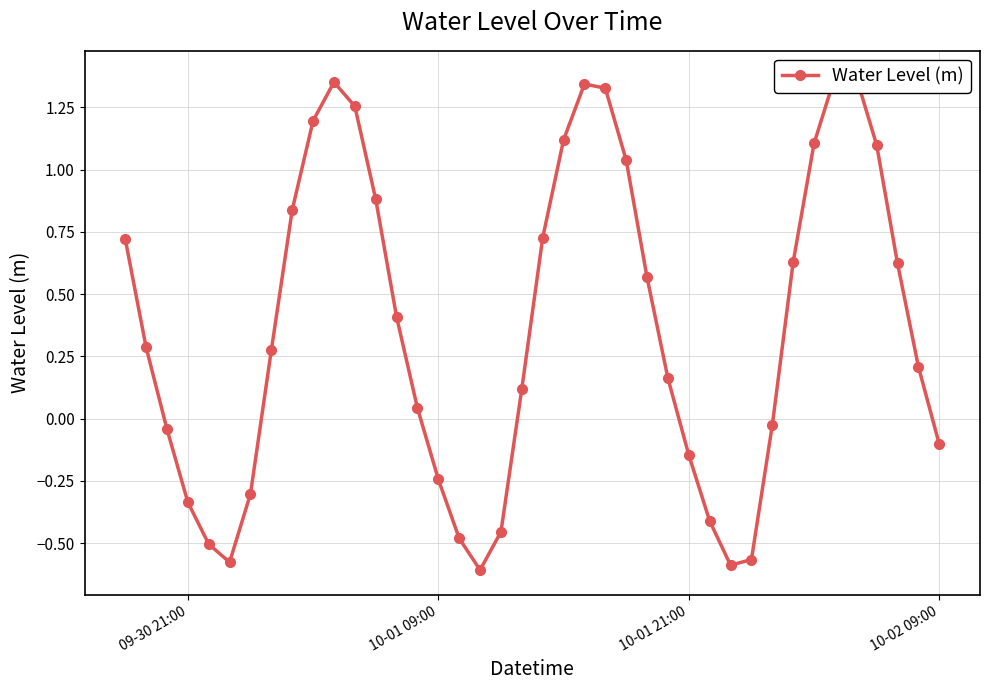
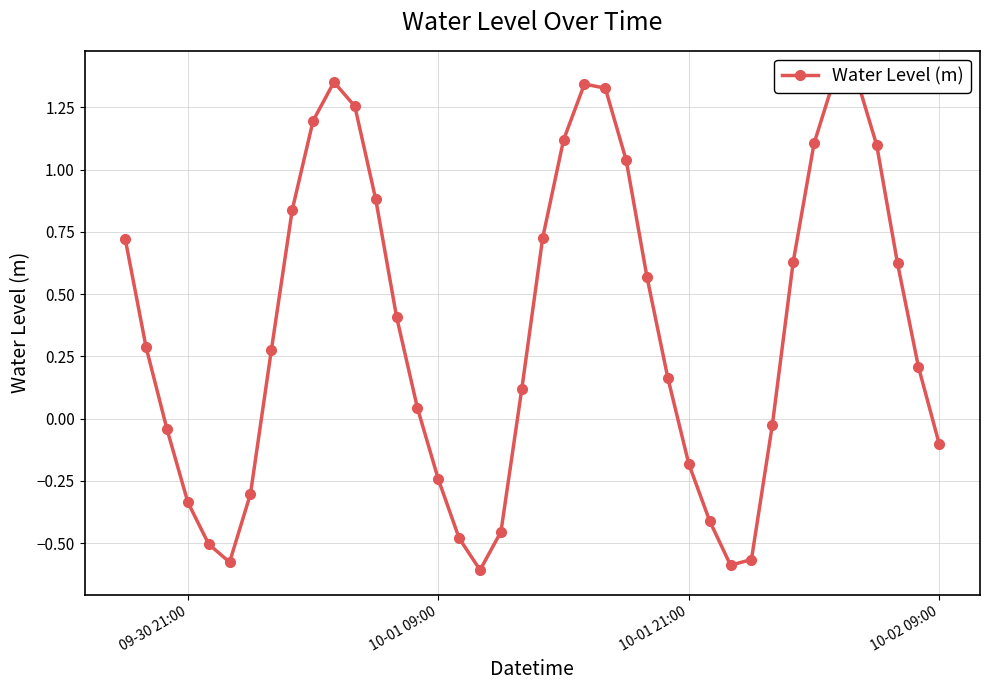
10-01 21:00: -0.15 -> -0.18
